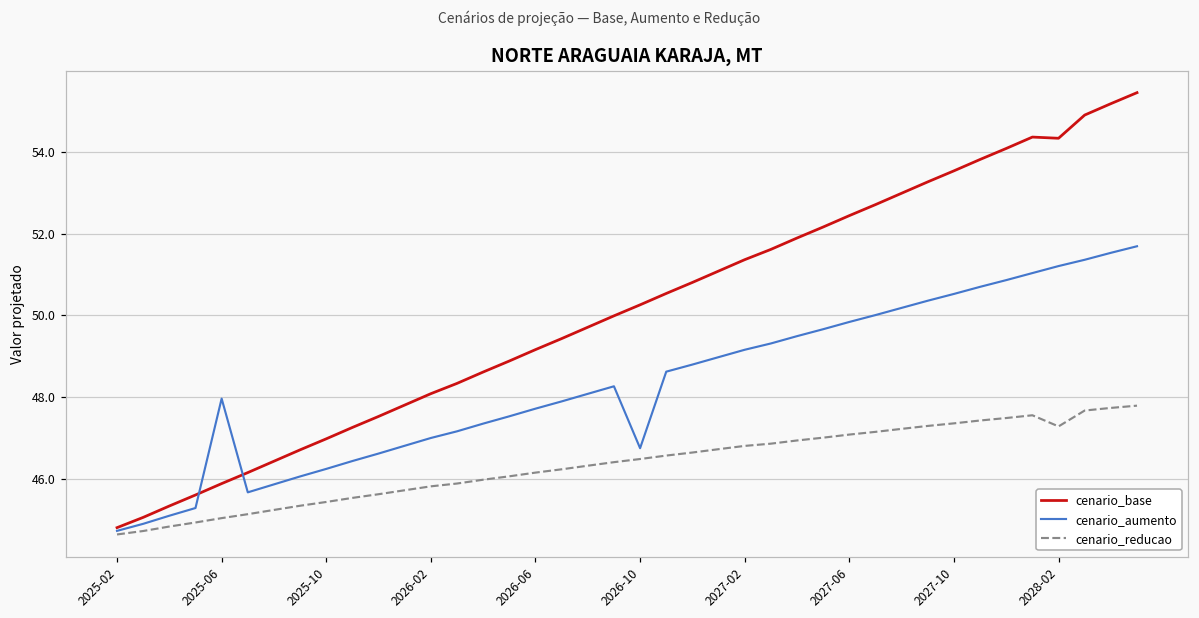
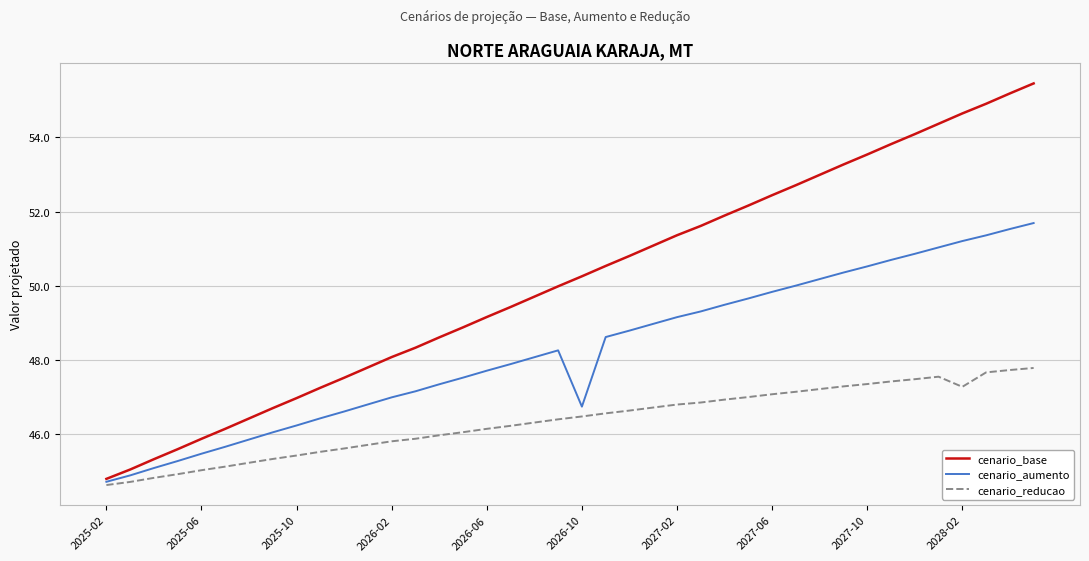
cenario_aumento, 2025-06: 48.0 -> 45.5
cenario_base, 2028-02: 54.3 -> 54.6
